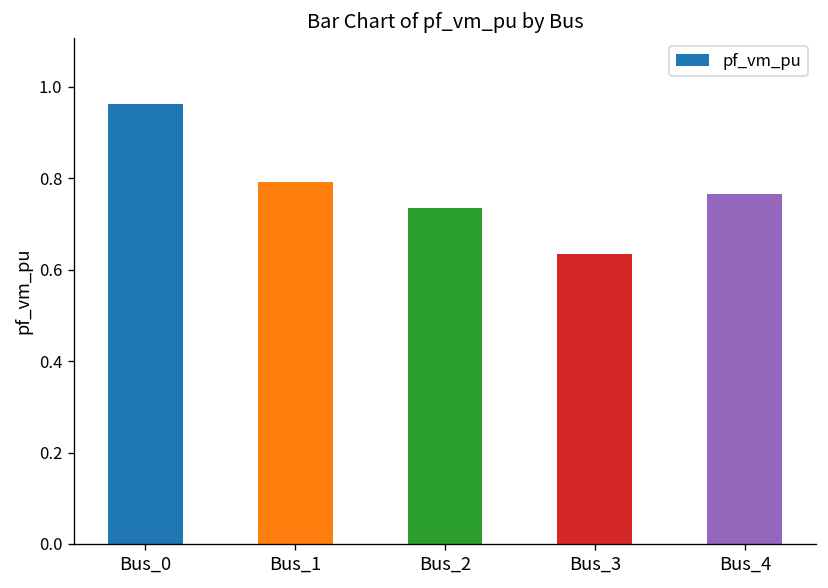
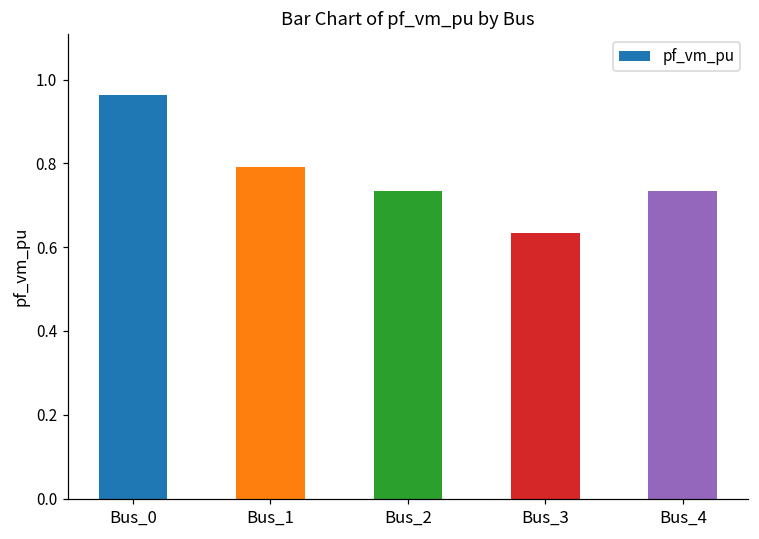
Bus_4: 0.77 -> 0.73
